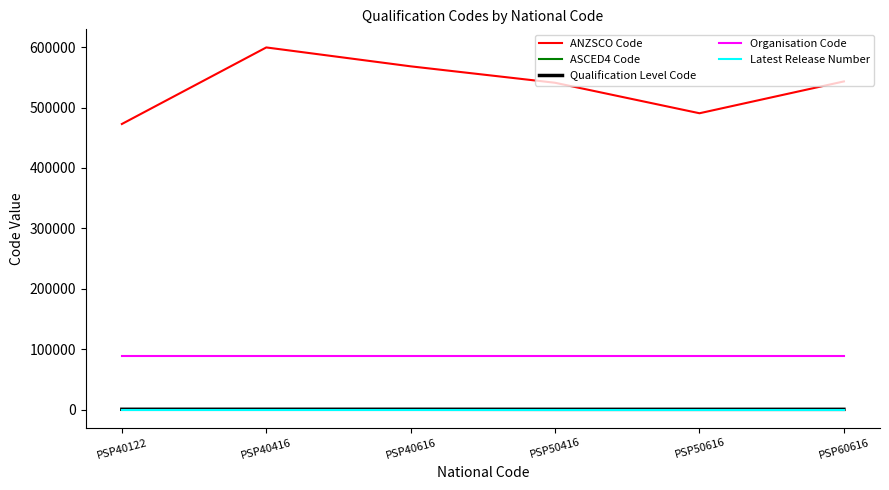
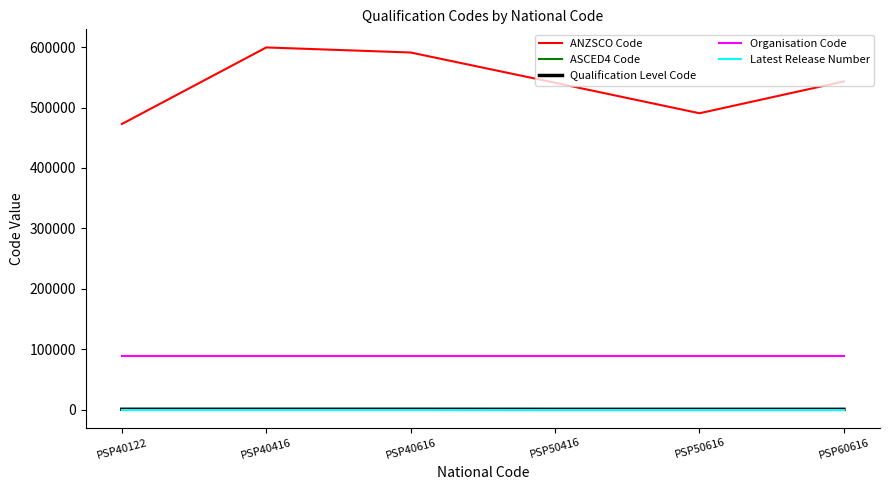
ANZSCO Code, PSP40616: 570000 -> 590000
